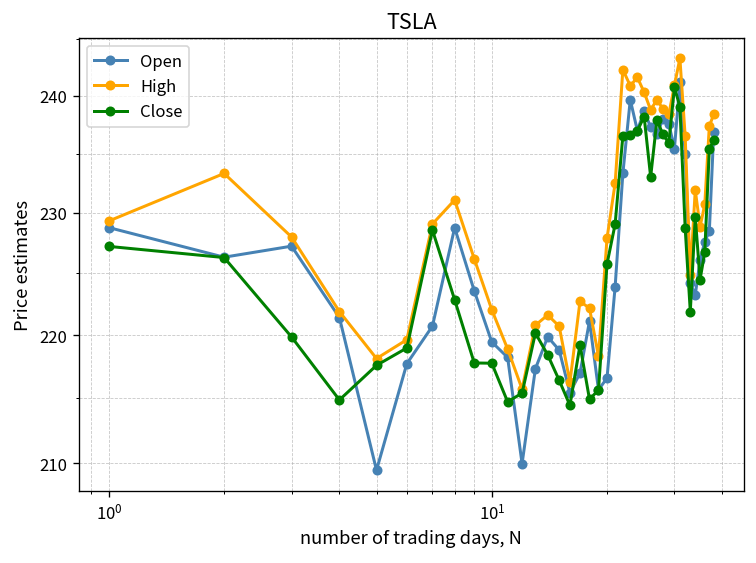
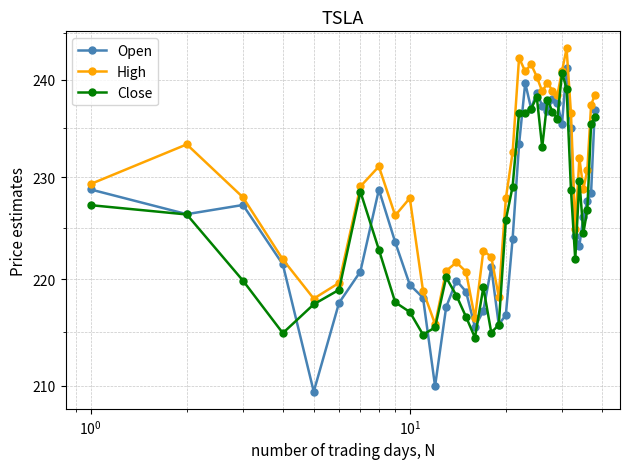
High, 10^1: 222.1 -> 227.9
Close, 10^1: 217.8 -> 216.9
